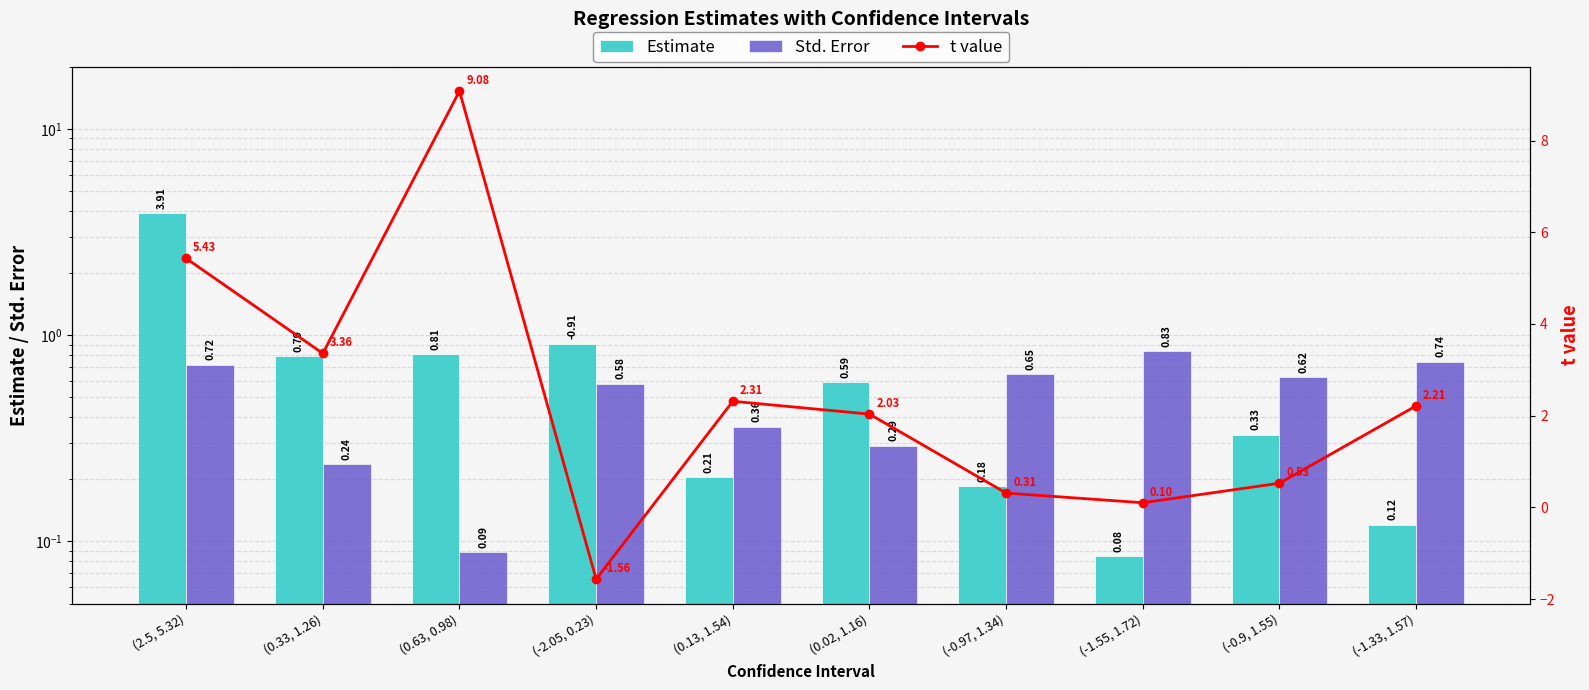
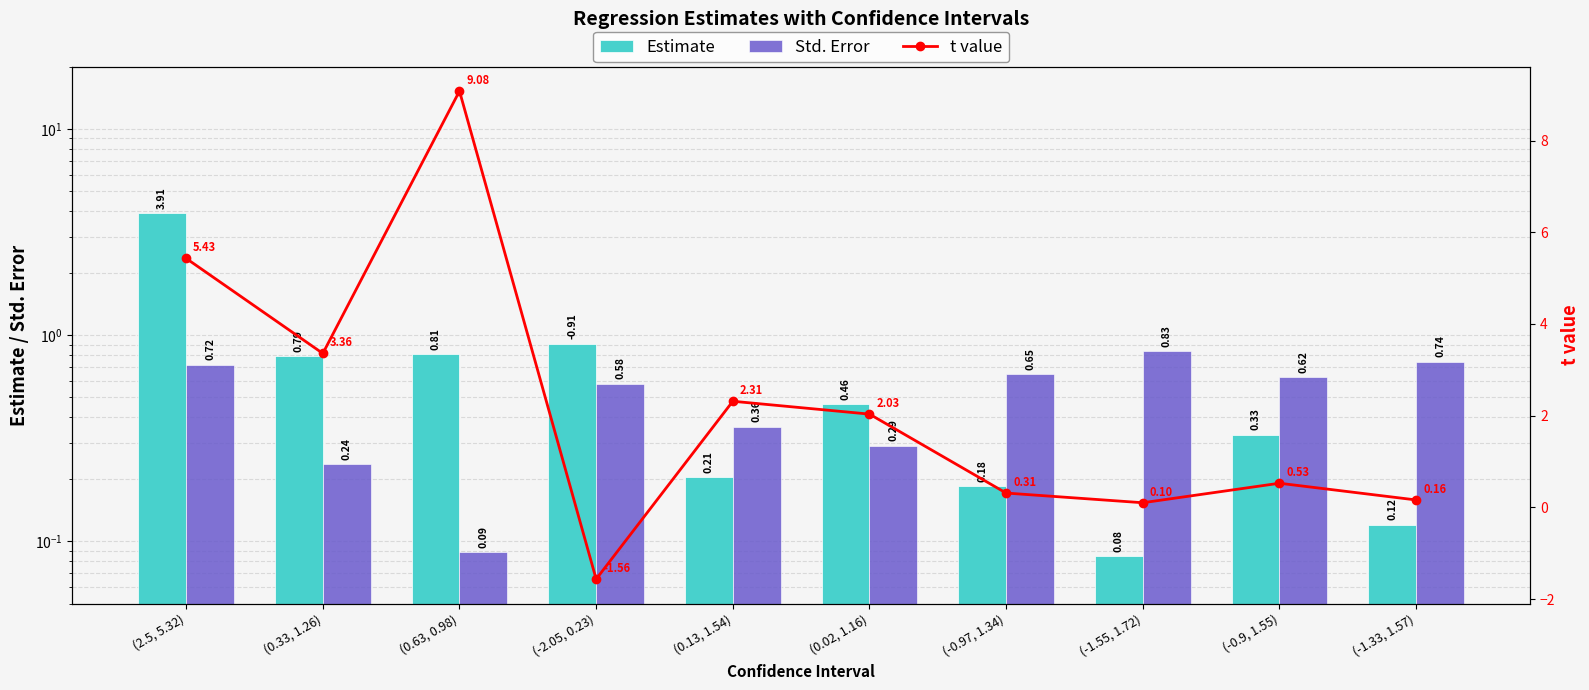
Estimate, (0.02, 1.16): 0.59 -> 0.46
t value, (-1.33, 1.57): 2.21 -> 0.16
